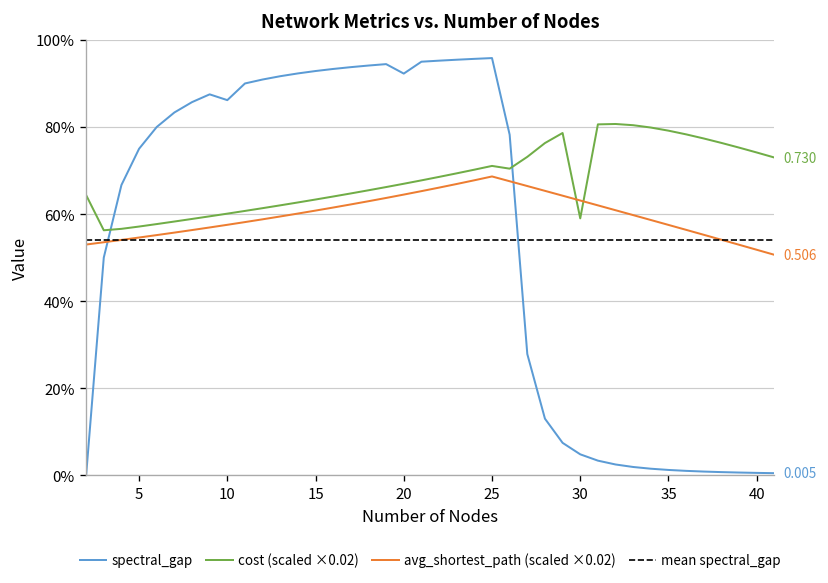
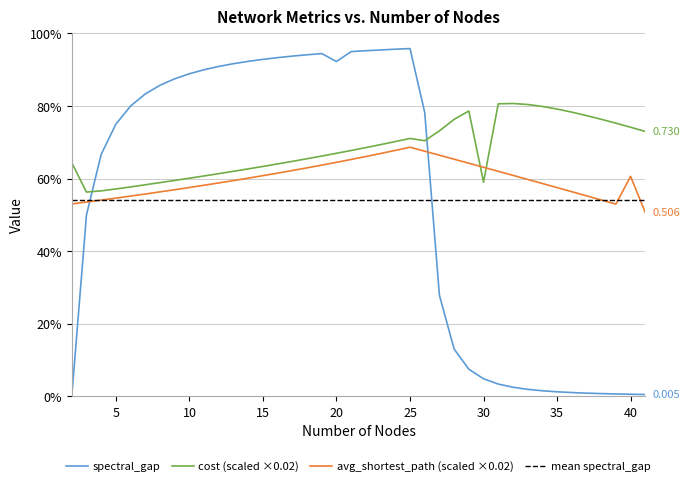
spectral_gap, 10: 86% -> 89%
avg_shortest_path (scaled ×0.02), 40: 52% -> 61%
